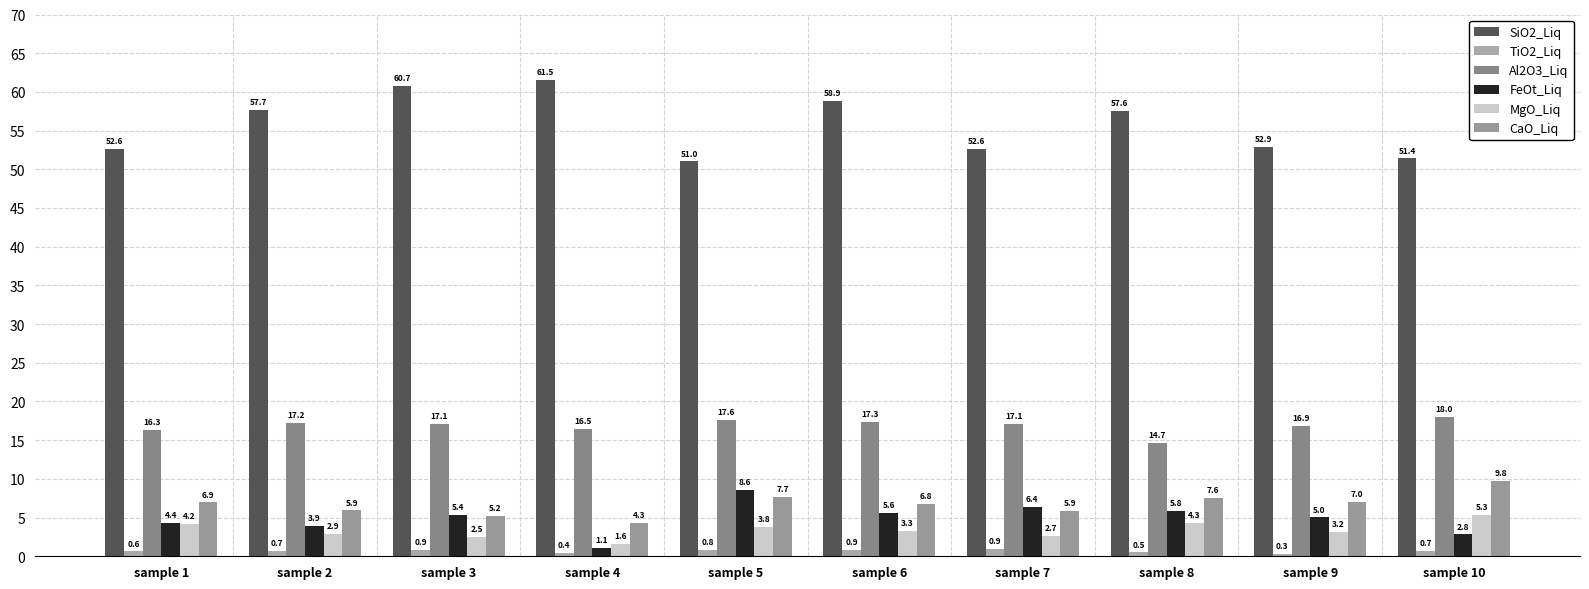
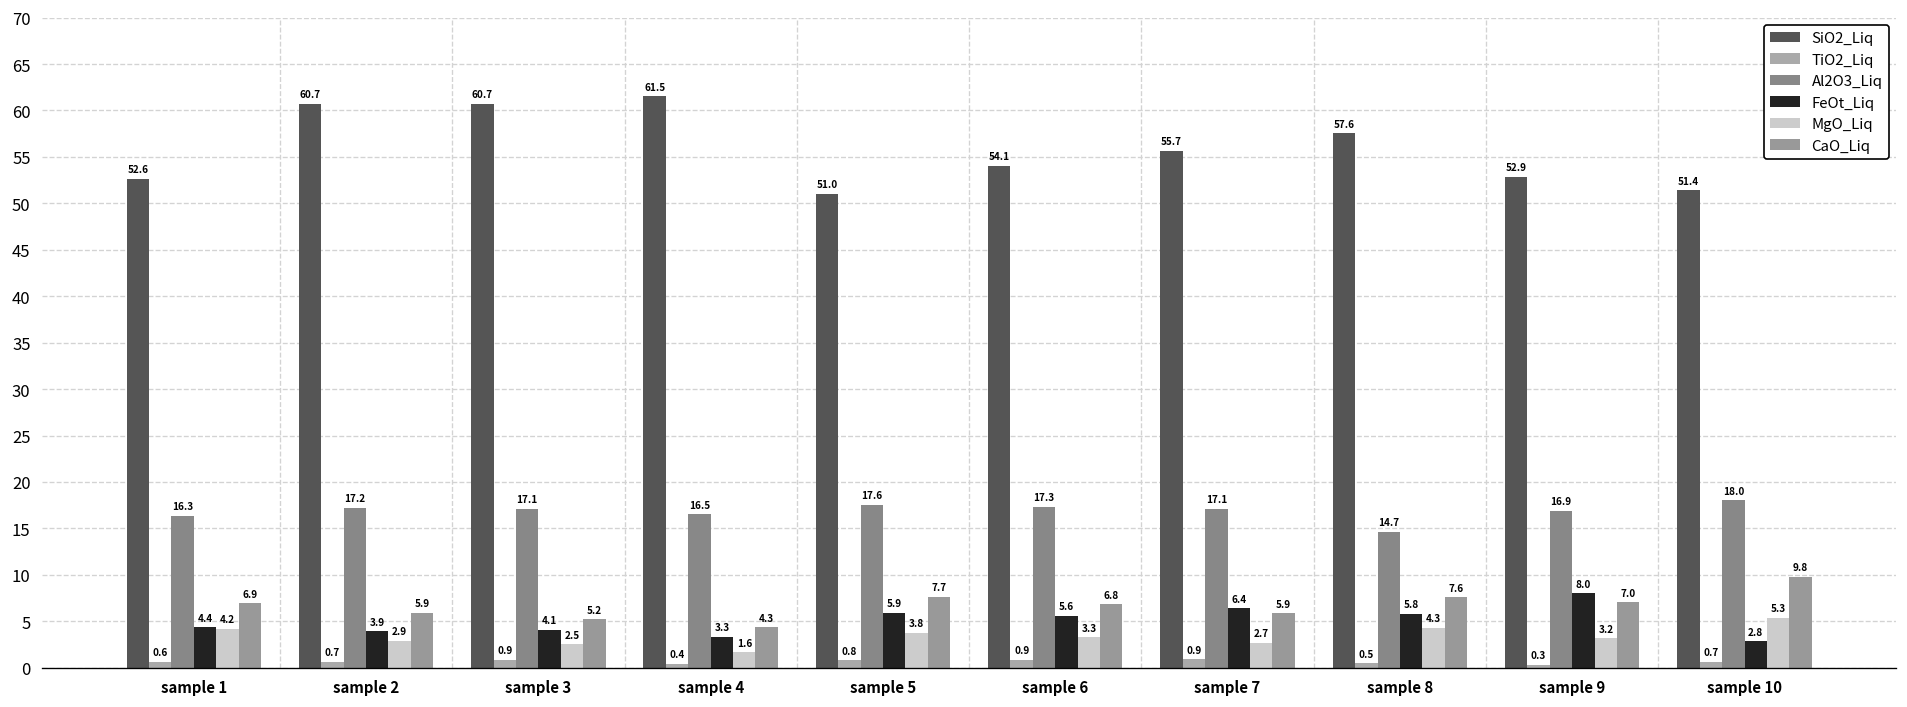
SiO2_Liq, sample 2: 57.7 -> 60.7
FeOt_Liq, sample 3: 5.4 -> 4.1
FeOt_Liq, sample 4: 1.1 -> 3.3
FeOt_Liq, sample 5: 8.6 -> 5.9
SiO2_Liq, sample 6: 58.9 -> 54.1
SiO2_Liq, sample 7: 52.6 -> 55.7
FeOt_Liq, sample 9: 5.0 -> 8.0
